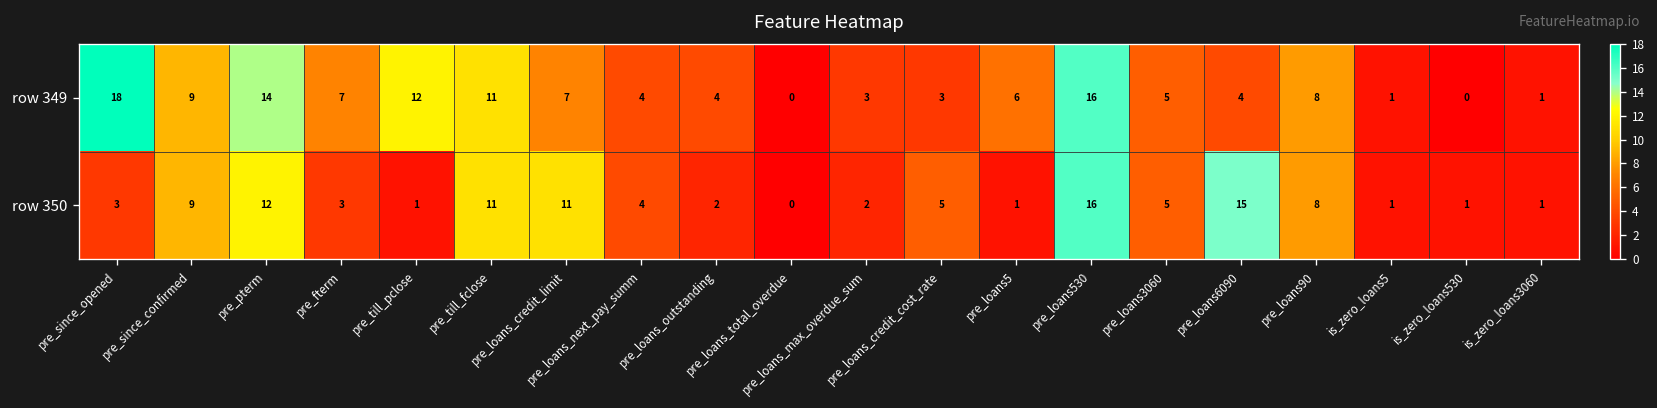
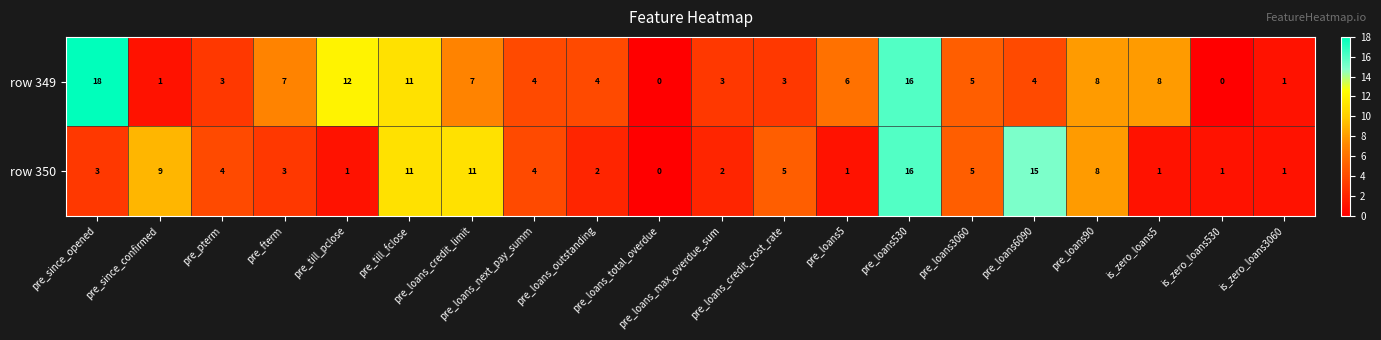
row 349, pre_since_confirmed: 9 -> 1
row 349, pre_pterm: 14 -> 3
row 349, is_zero_loans5: 1 -> 8
row 350, pre_pterm: 12 -> 4
